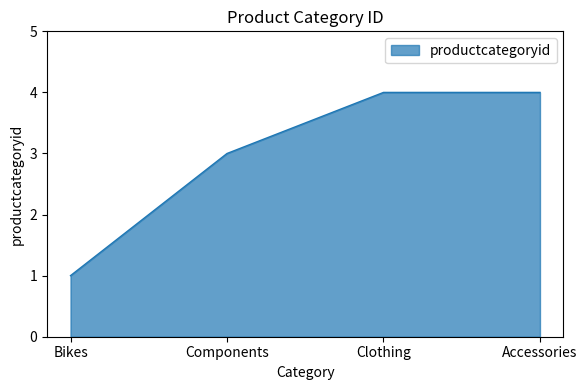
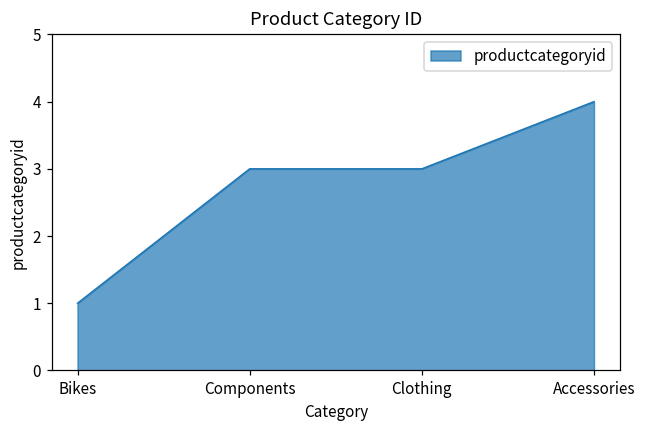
Clothing: 4 -> 3
